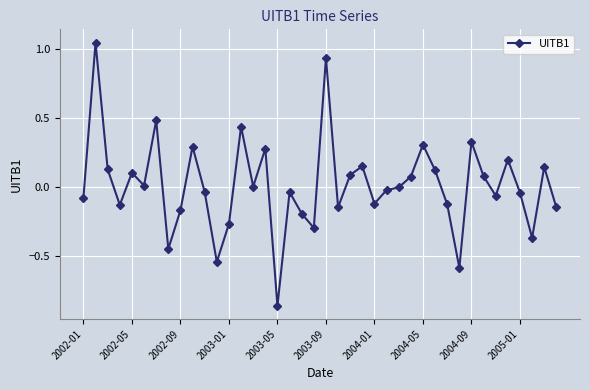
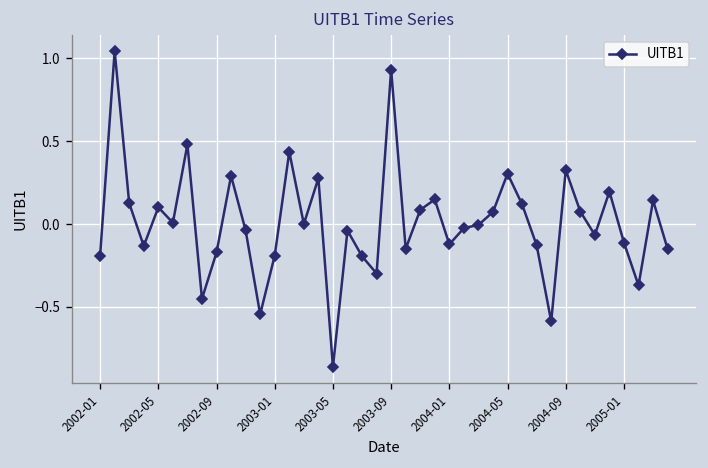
2002-01: -0.08 -> -0.19
2003-01: -0.27 -> -0.19
2005-01: -0.04 -> -0.11
